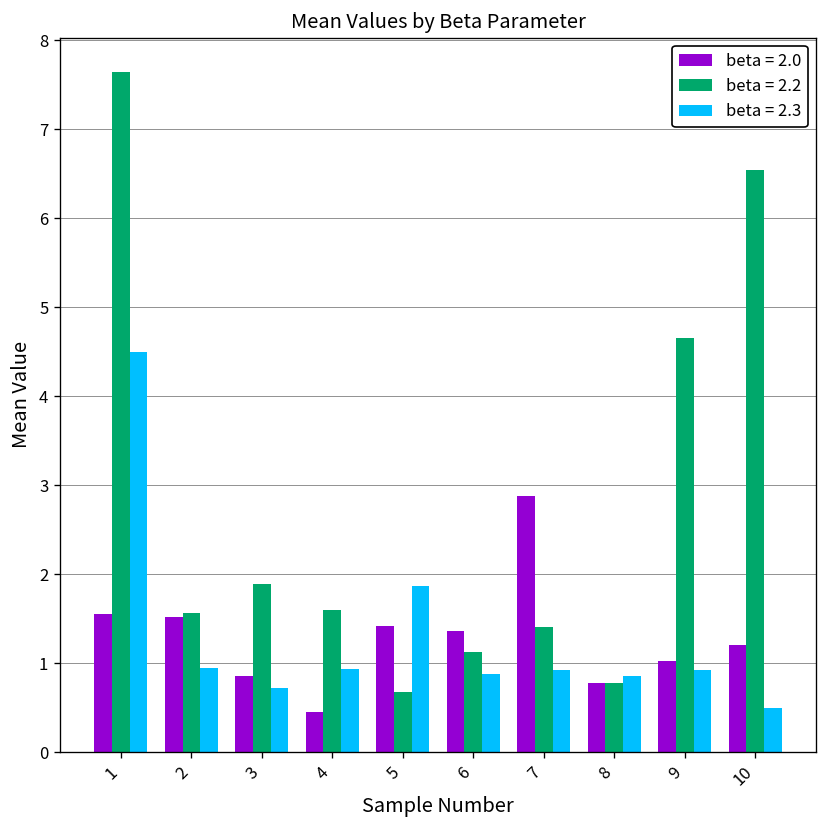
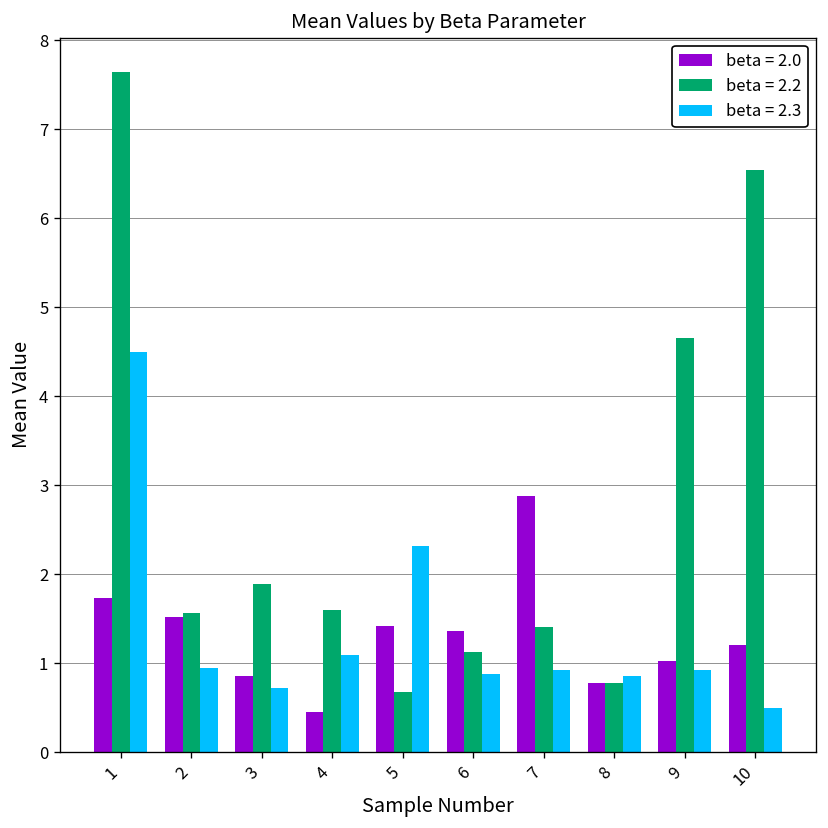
beta = 2.0, 1: 1.6 -> 1.7
beta = 2.3, 4: 0.9 -> 1.1
beta = 2.3, 5: 1.9 -> 2.3
